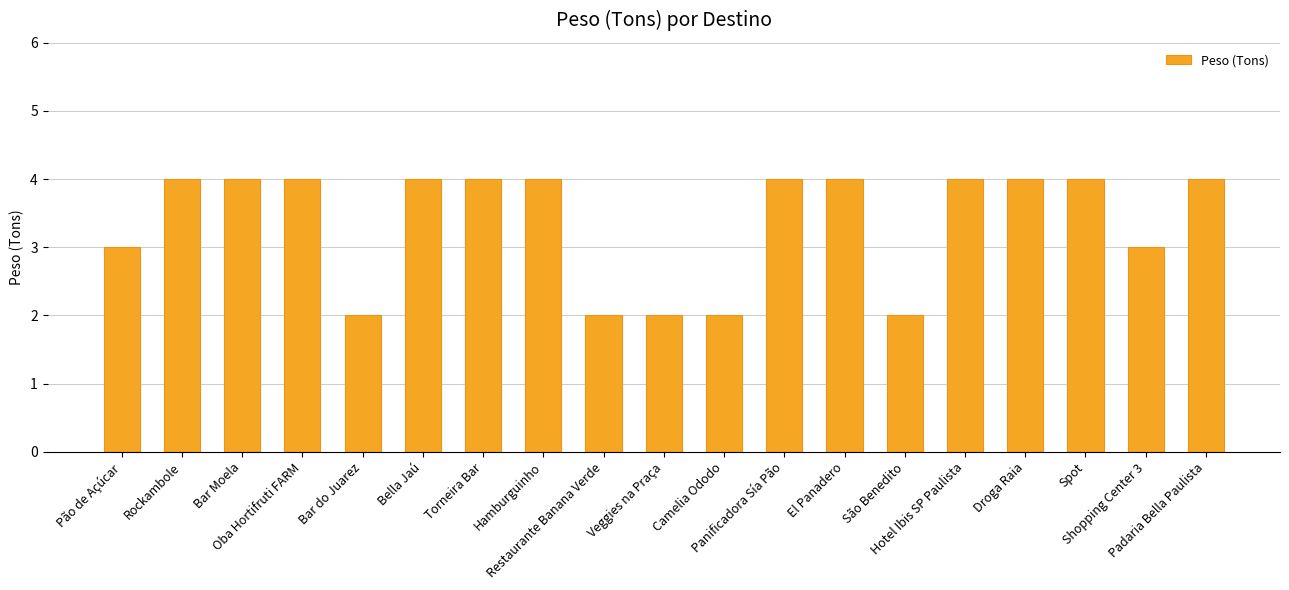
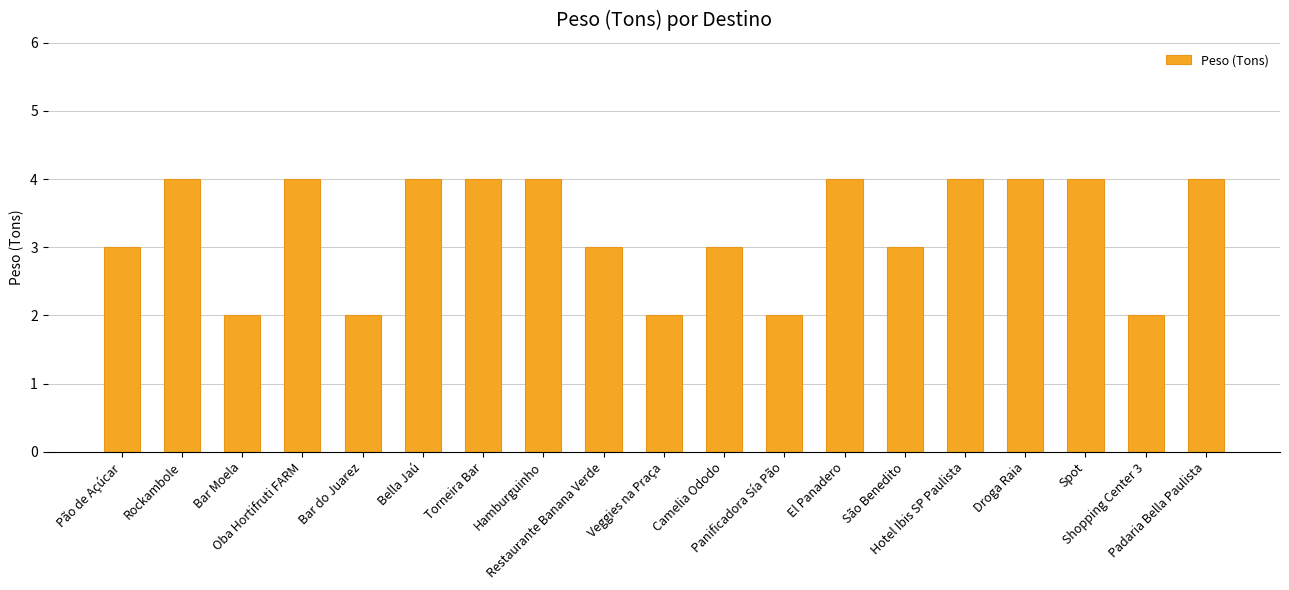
Bar Moela: 4 -> 2
Restaurante Banana Verde: 2 -> 3
Camelia Ododo: 2 -> 3
Panificadora Sía Pão: 4 -> 2
São Benedito: 2 -> 3
Shopping Center 3: 3 -> 2
